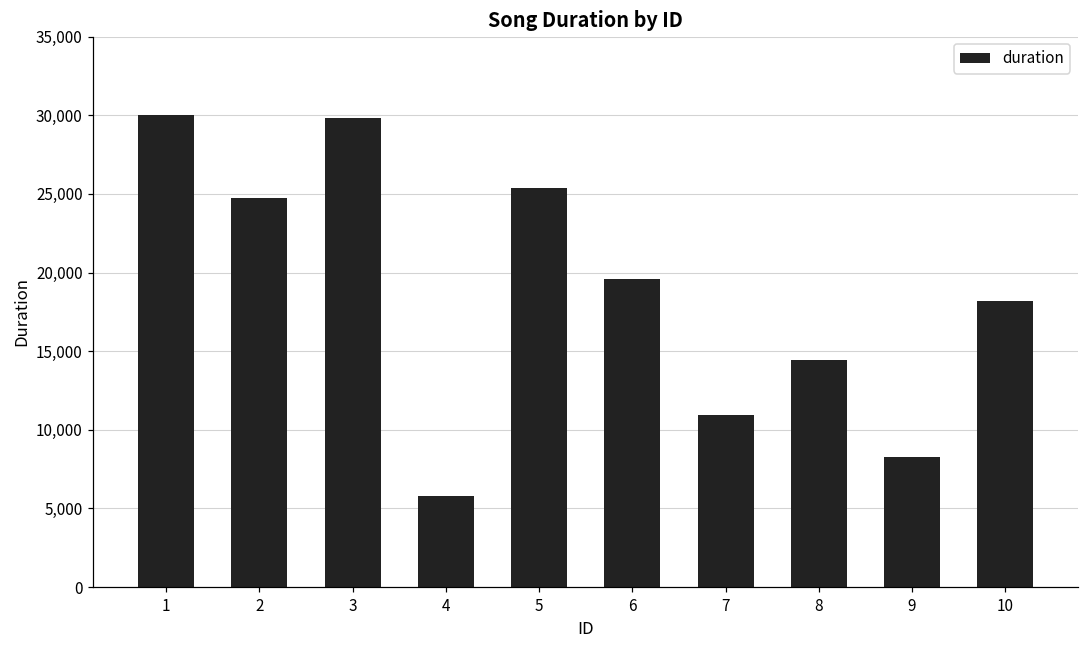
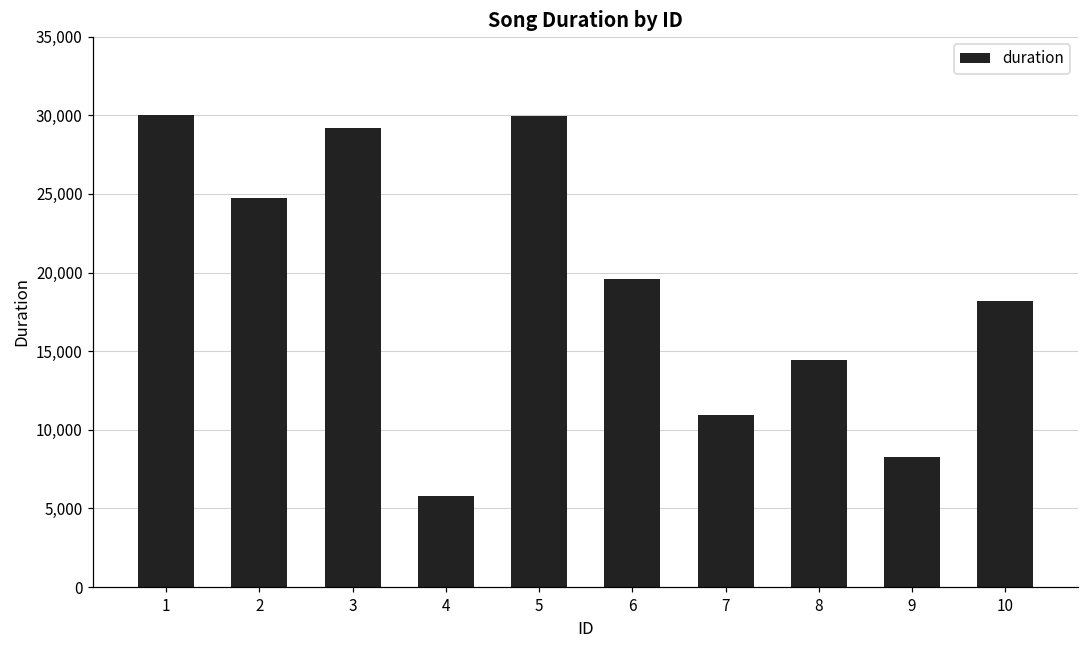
3: 29,800 -> 29,200
5: 25,400 -> 30,000
